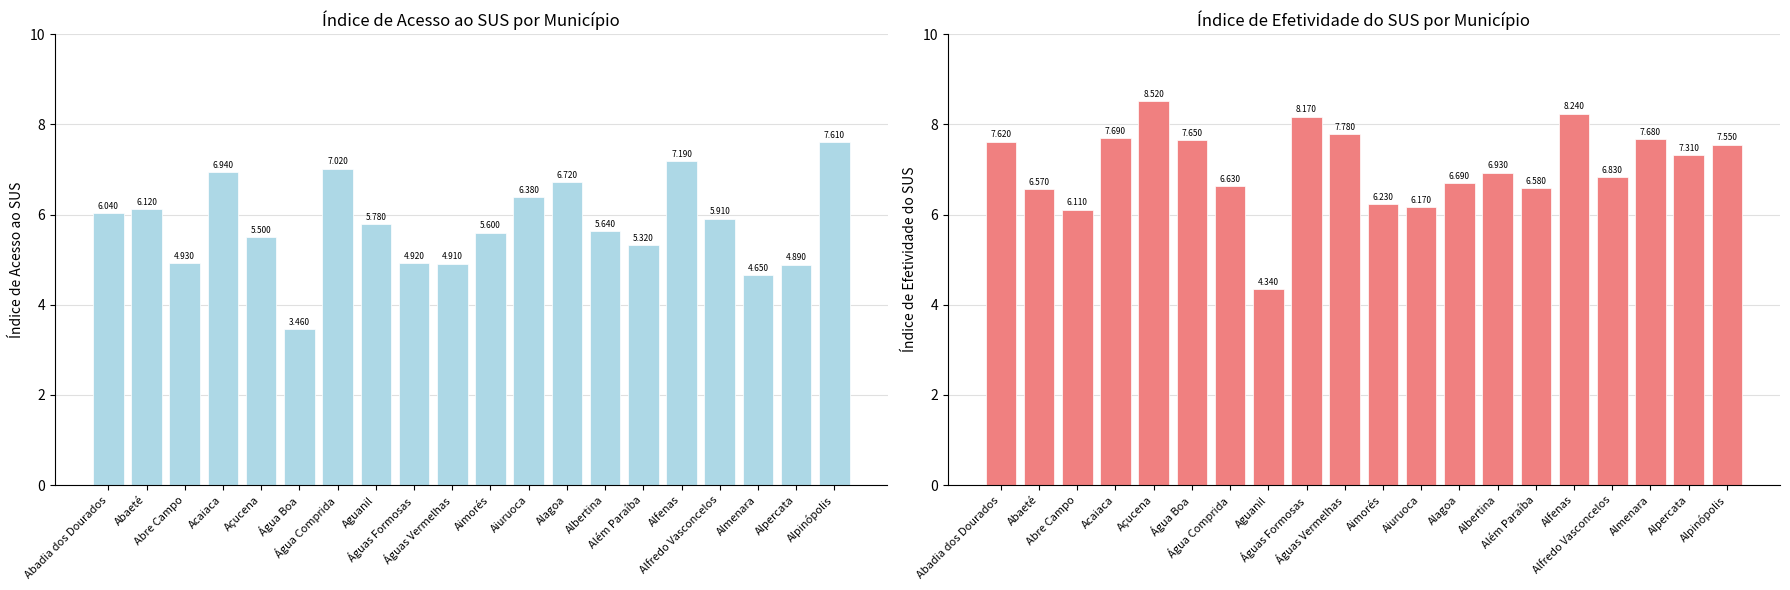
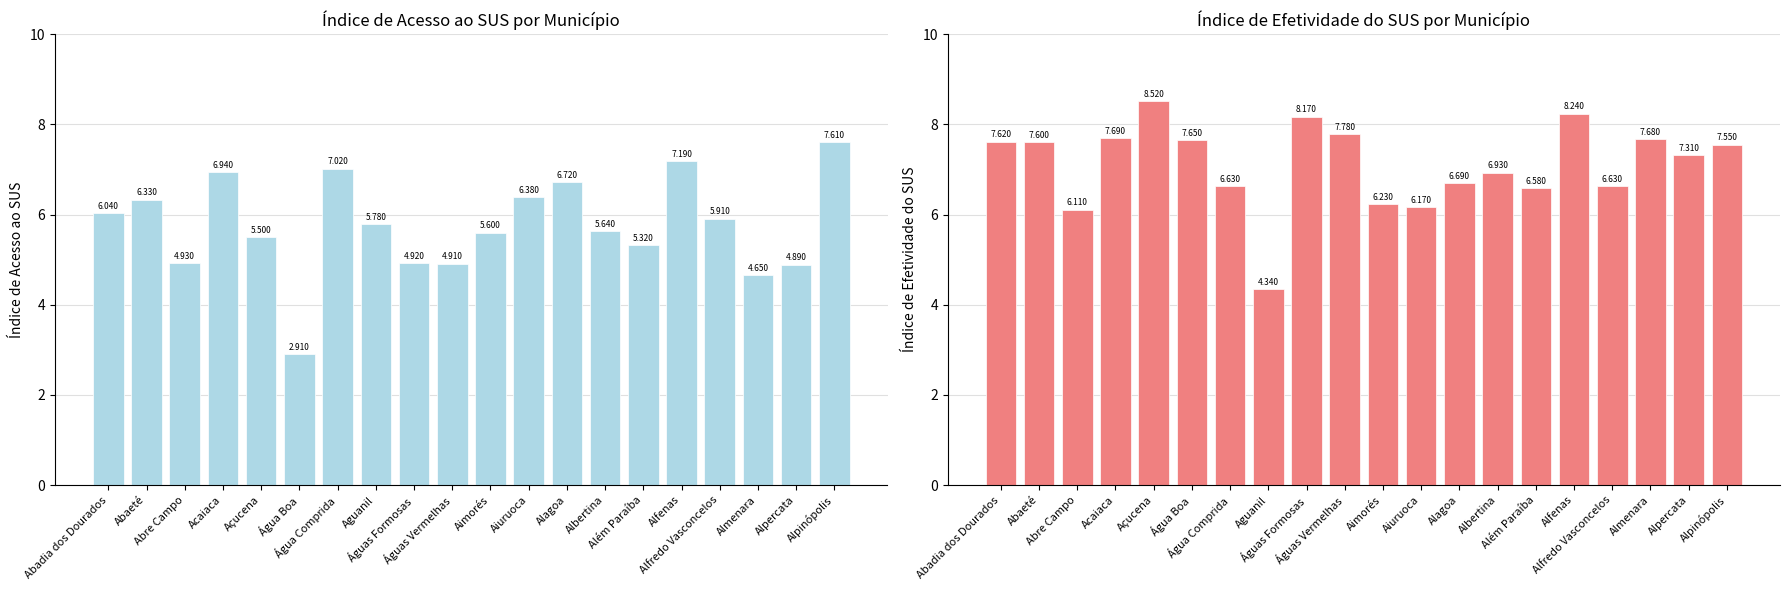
Índice de Acesso ao SUS por Município, Abaeté: 6.120 -> 6.330
Índice de Acesso ao SUS por Município, Água Boa: 3.460 -> 2.910
Índice de Efetividade do SUS por Município, Abaeté: 6.570 -> 7.600
Índice de Efetividade do SUS por Município, Alfredo Vasconcelos: 6.830 -> 6.630
